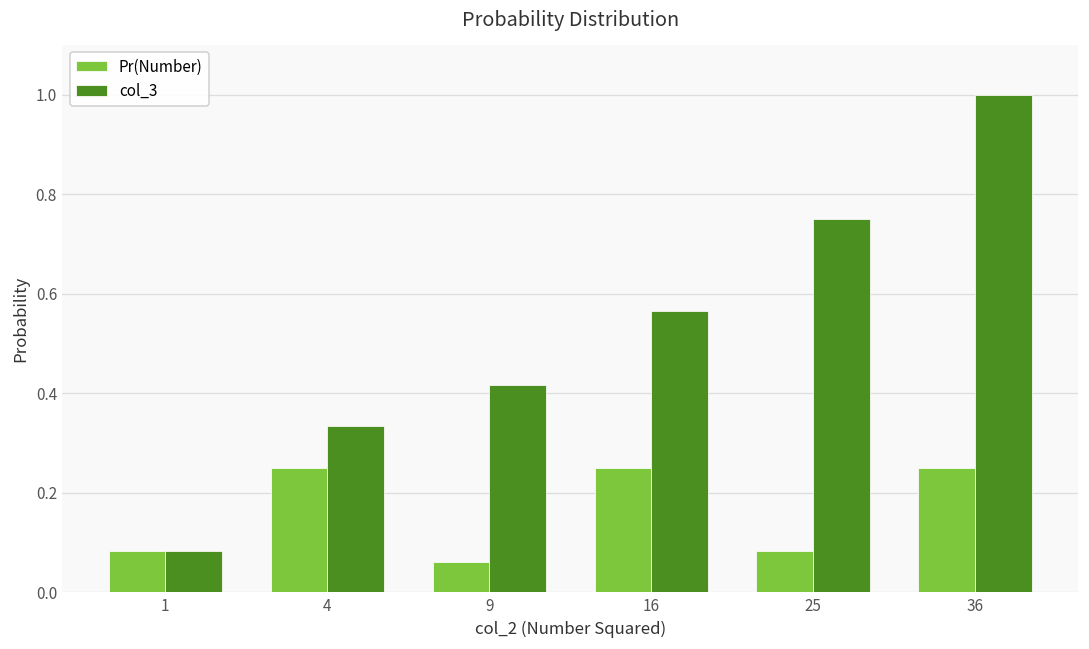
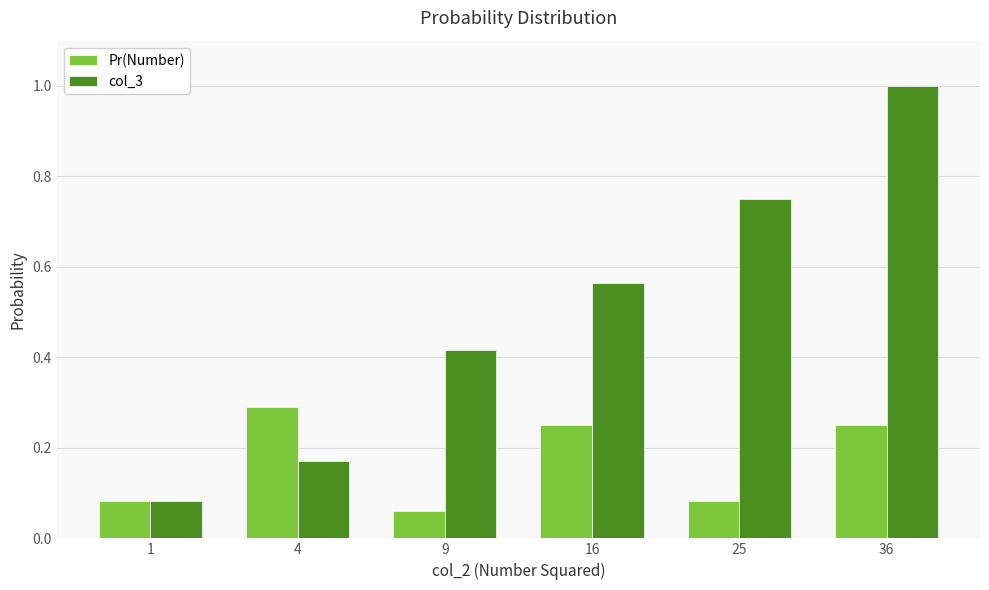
Pr(Number), 4: 0.25 -> 0.29
col_3, 4: 0.33 -> 0.17
